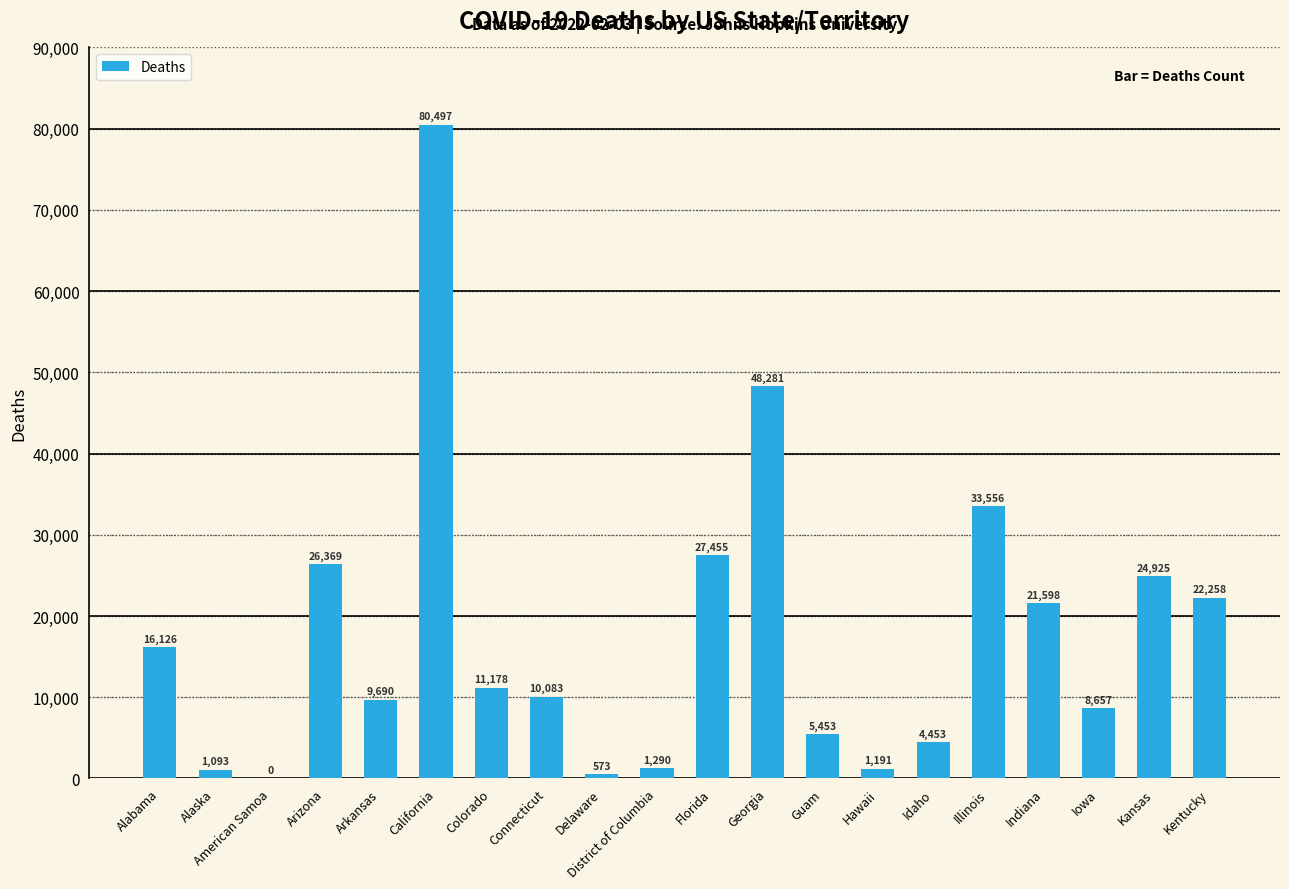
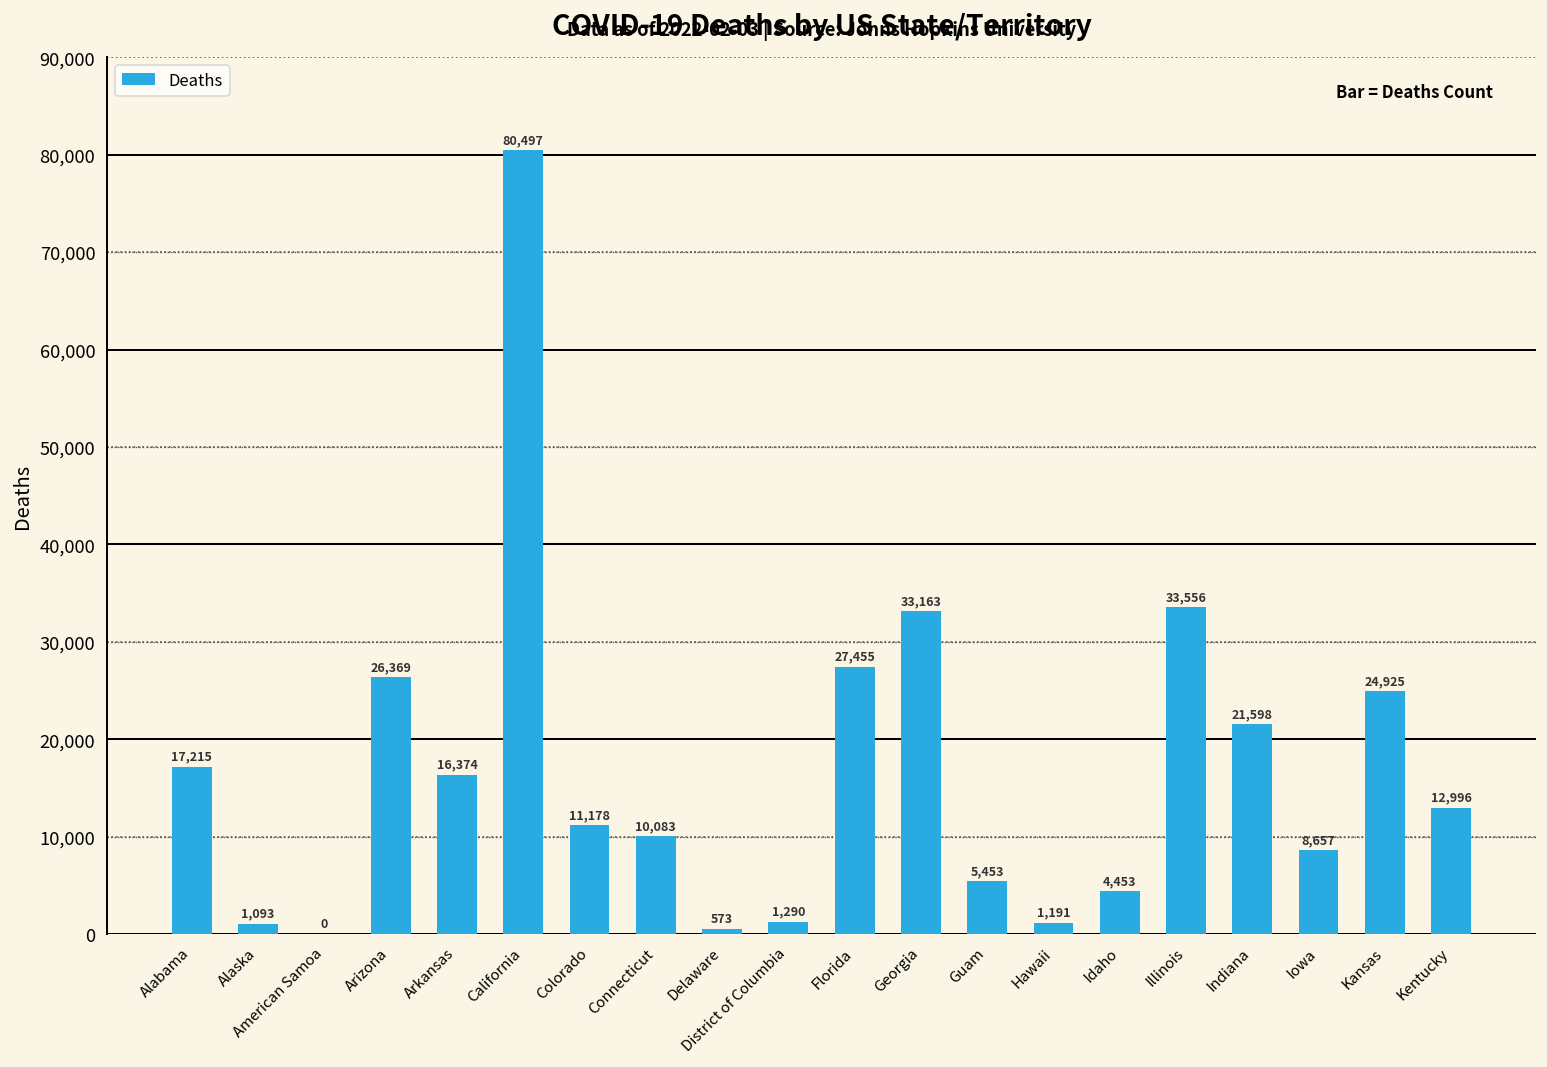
Alabama: 16,126 -> 17,215
Arkansas: 9,690 -> 16,374
Georgia: 48,281 -> 33,163
Kentucky: 22,258 -> 12,996
